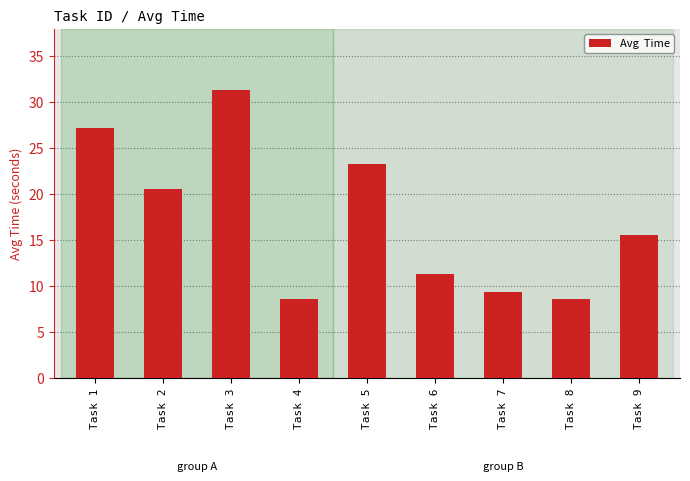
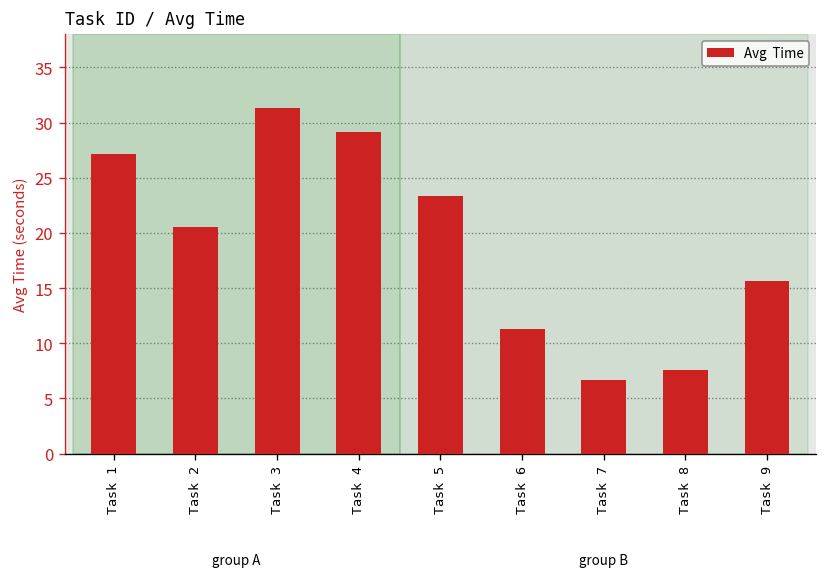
Task 4: 9 -> 29
Task 7: 9 -> 7
Task 8: 9 -> 8
